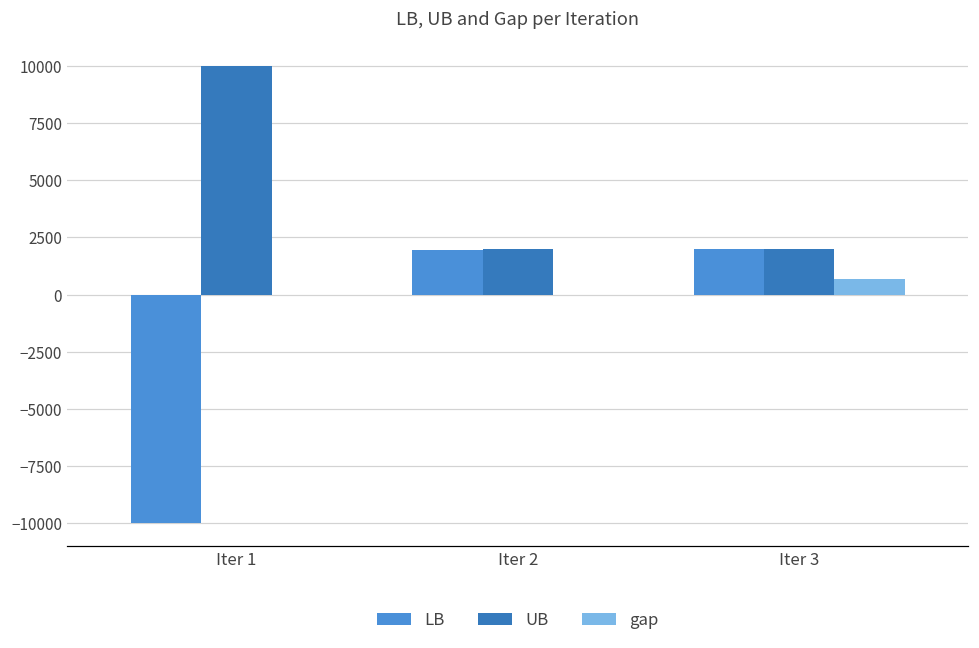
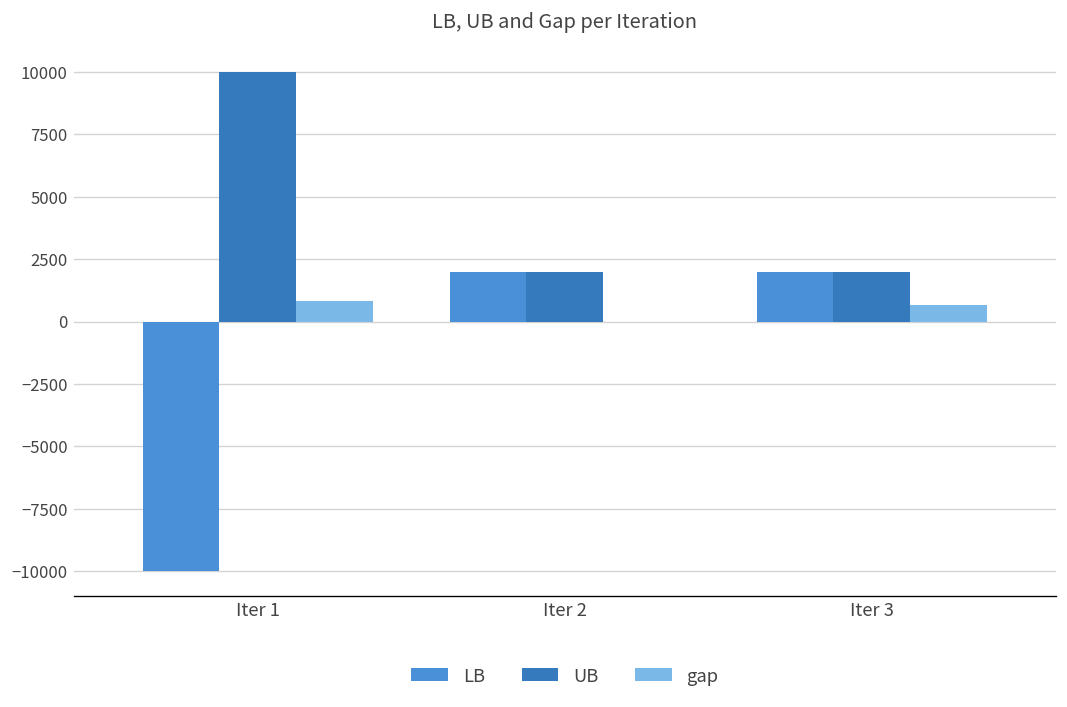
gap, Iter 1: 0 -> 800
